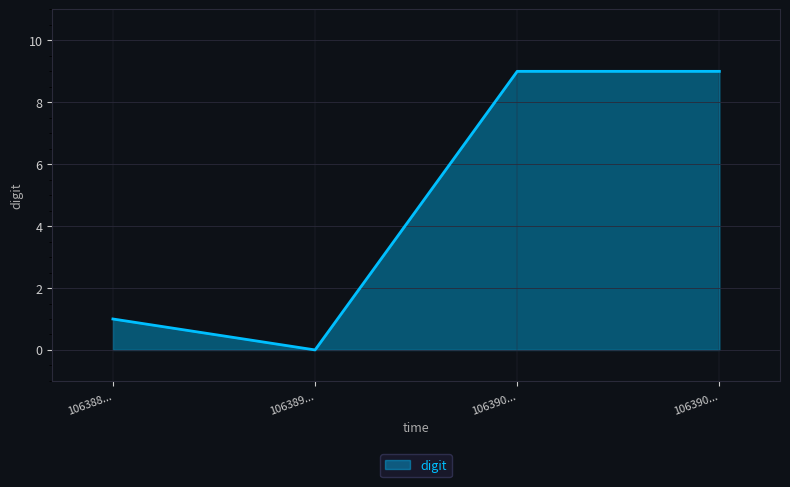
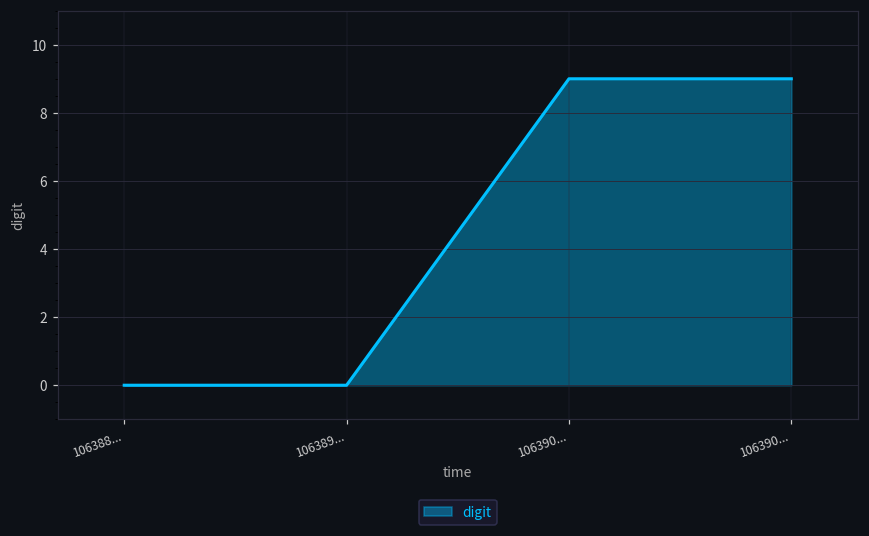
106388...: 1 -> 0
